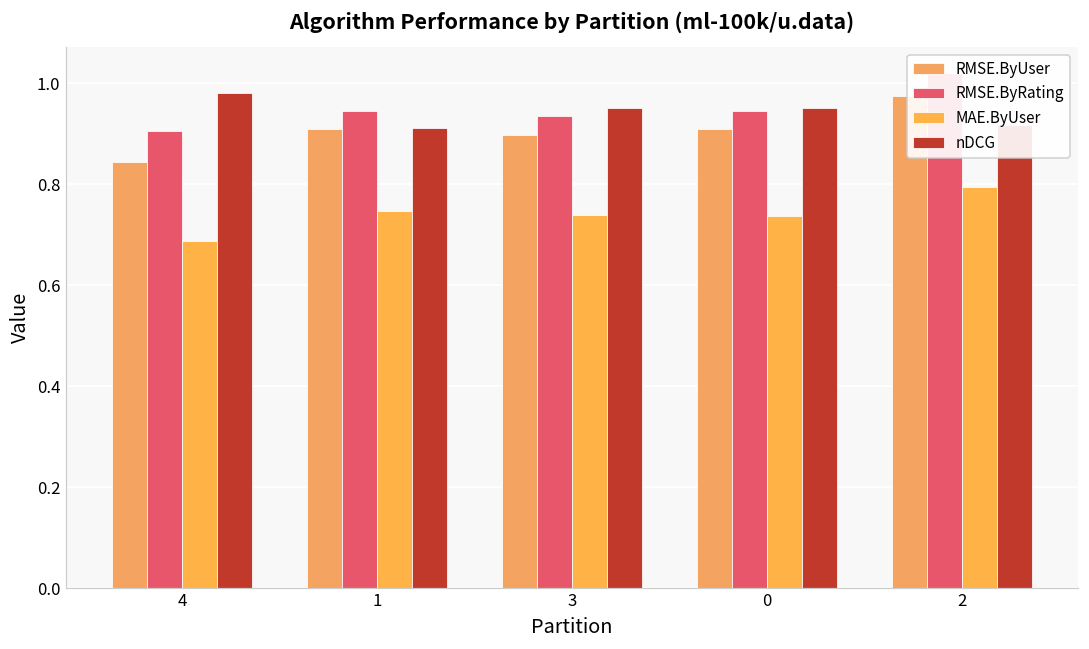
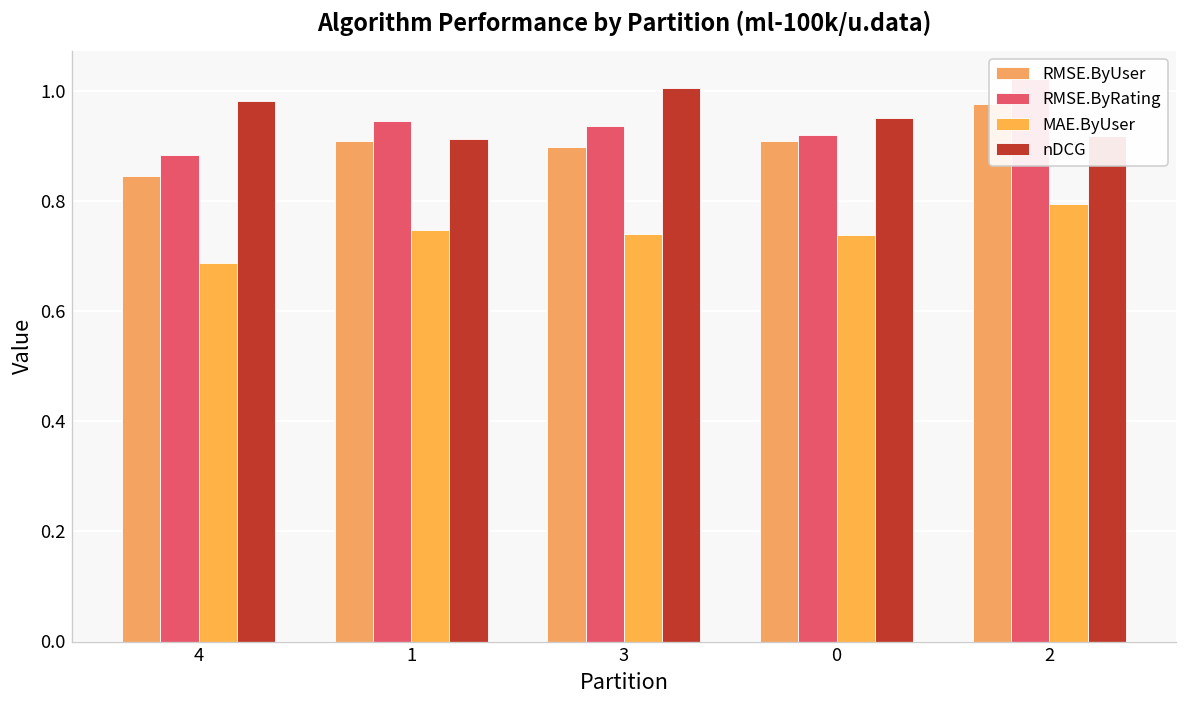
RMSE.ByRating, 4: 0.91 -> 0.88
nDCG, 3: 0.95 -> 1.00
RMSE.ByRating, 0: 0.95 -> 0.92
